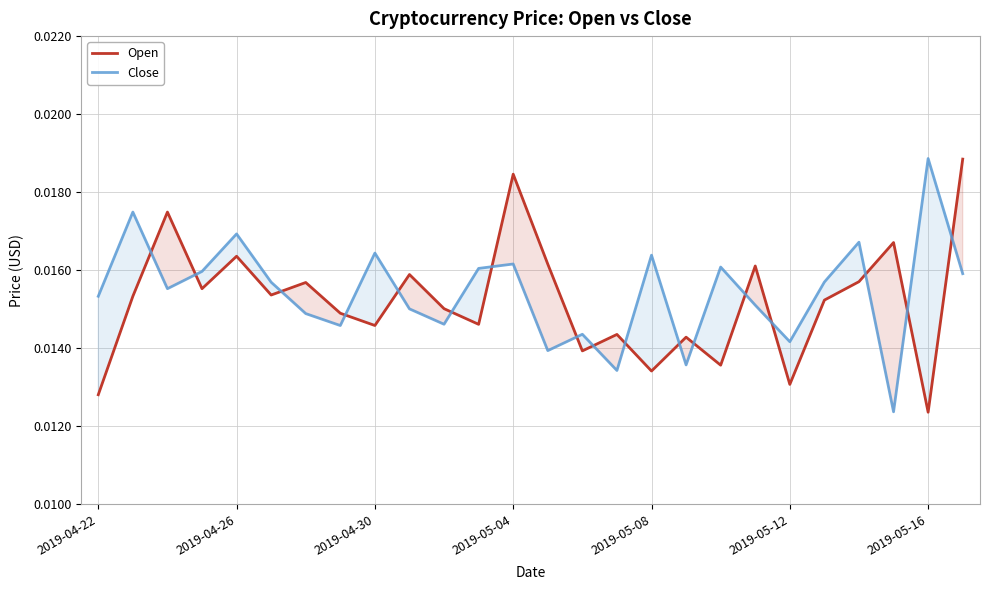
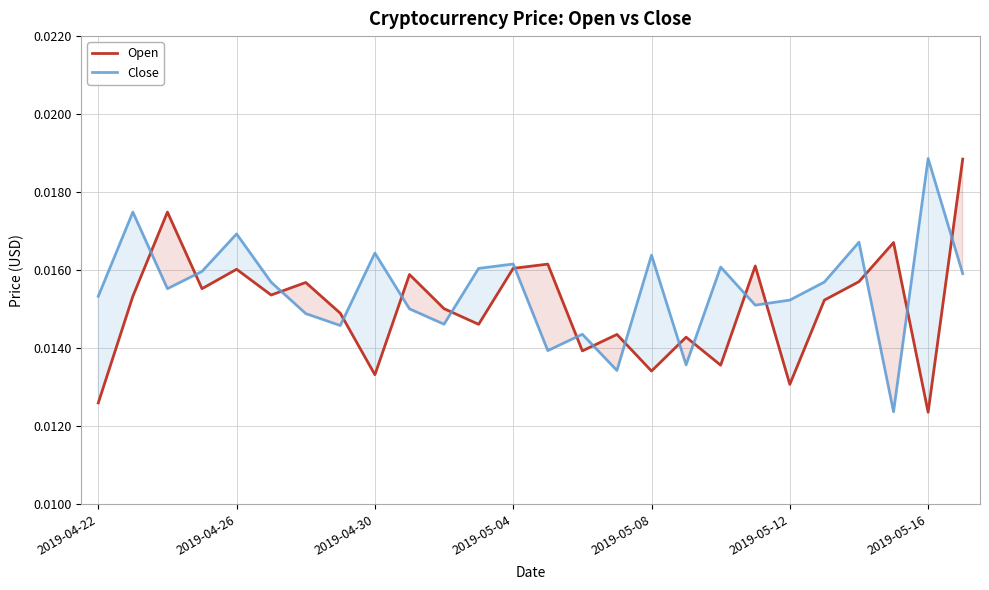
Open, 2019-04-22: 0.0128 -> 0.0126
Open, 2019-04-26: 0.0164 -> 0.0160
Open, 2019-04-30: 0.0146 -> 0.0133
Open, 2019-05-04: 0.0185 -> 0.0160
Close, 2019-05-12: 0.0142 -> 0.0152
